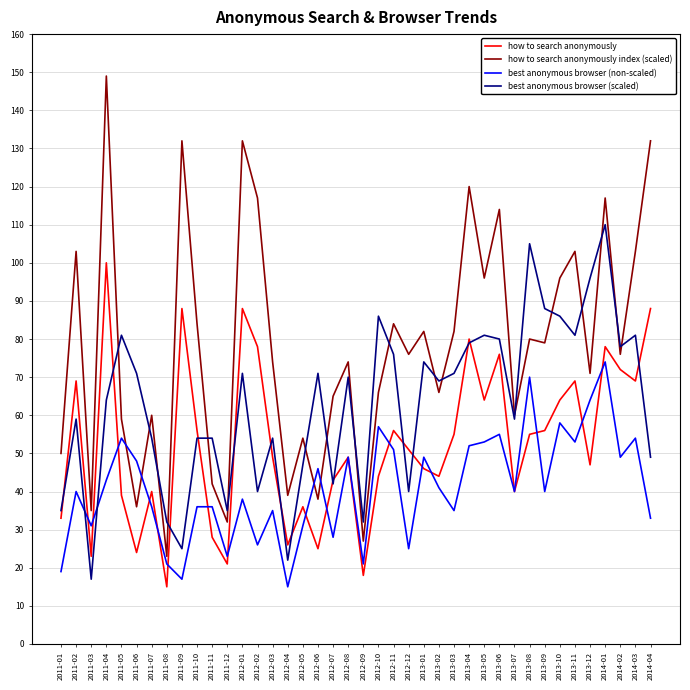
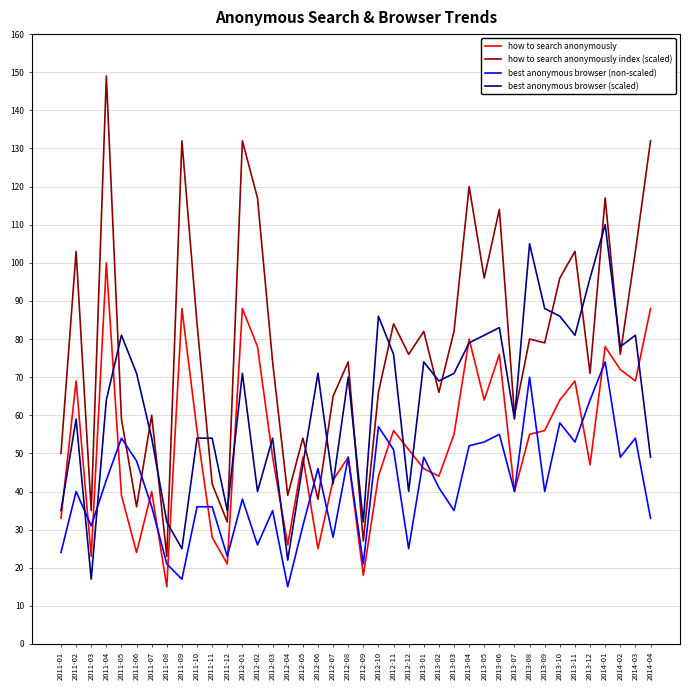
best anonymous browser (non-scaled), 2011-01: 19 -> 24
how to search anonymously, 2012-05: 36 -> 49
best anonymous browser (scaled), 2013-06: 80 -> 83
